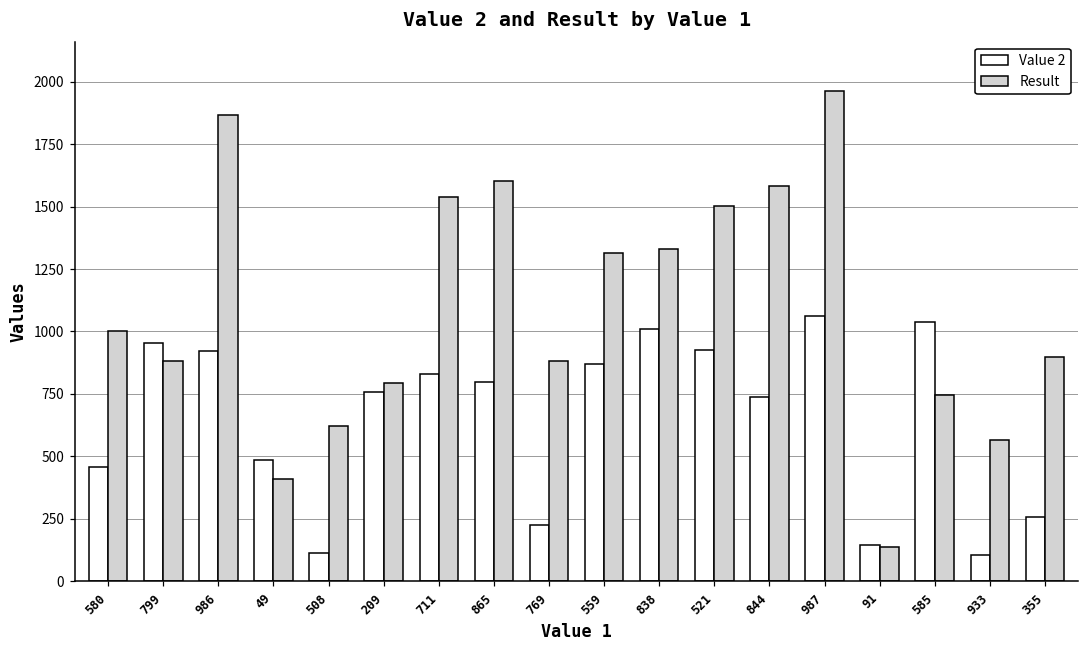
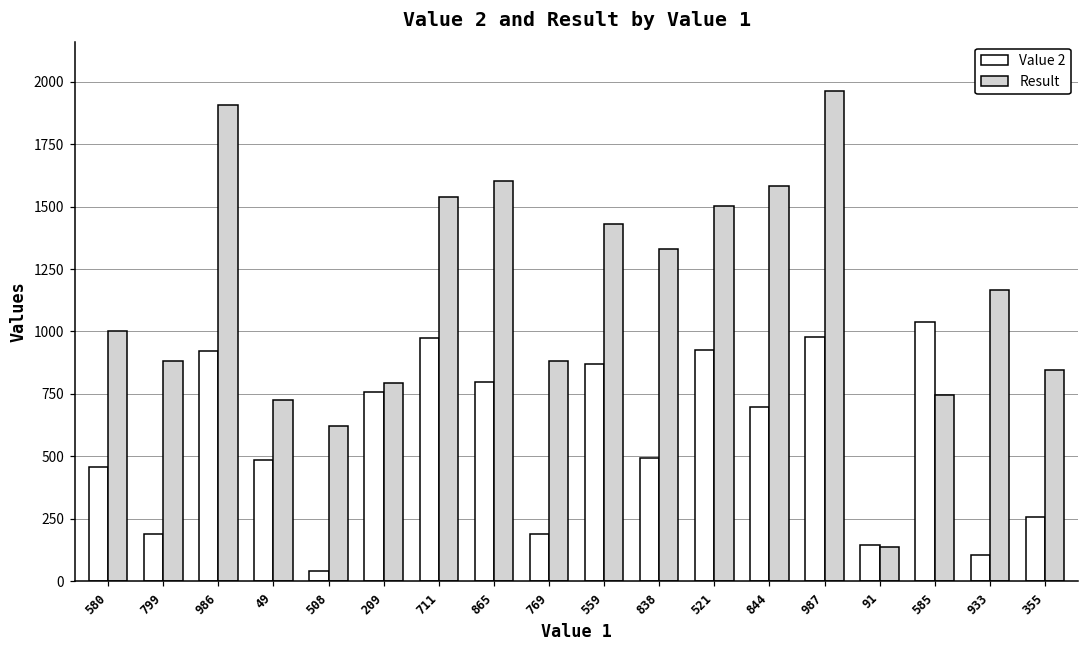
Value 2, 799: 950 -> 190
Result, 986: 1870 -> 1910
Result, 49: 410 -> 730
Value 2, 508: 110 -> 40
Value 2, 711: 830 -> 970
Value 2, 769: 230 -> 190
Result, 559: 1320 -> 1430
Value 2, 838: 1010 -> 490
Value 2, 844: 740 -> 700
Value 2, 987: 1060 -> 980
Result, 933: 570 -> 1170
Result, 355: 900 -> 840
